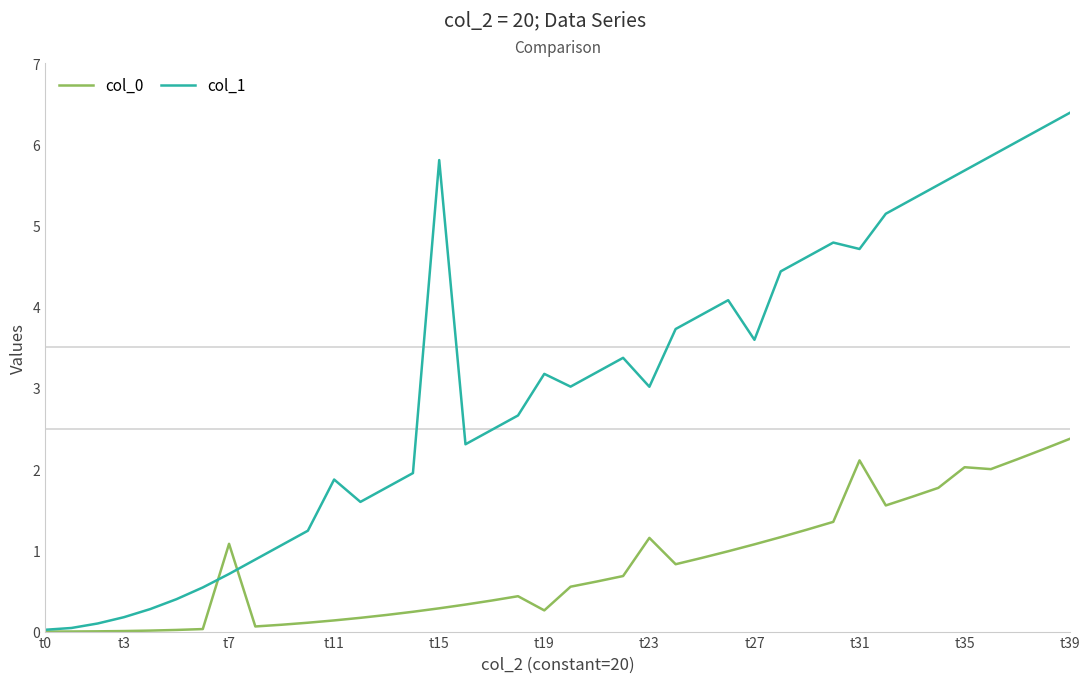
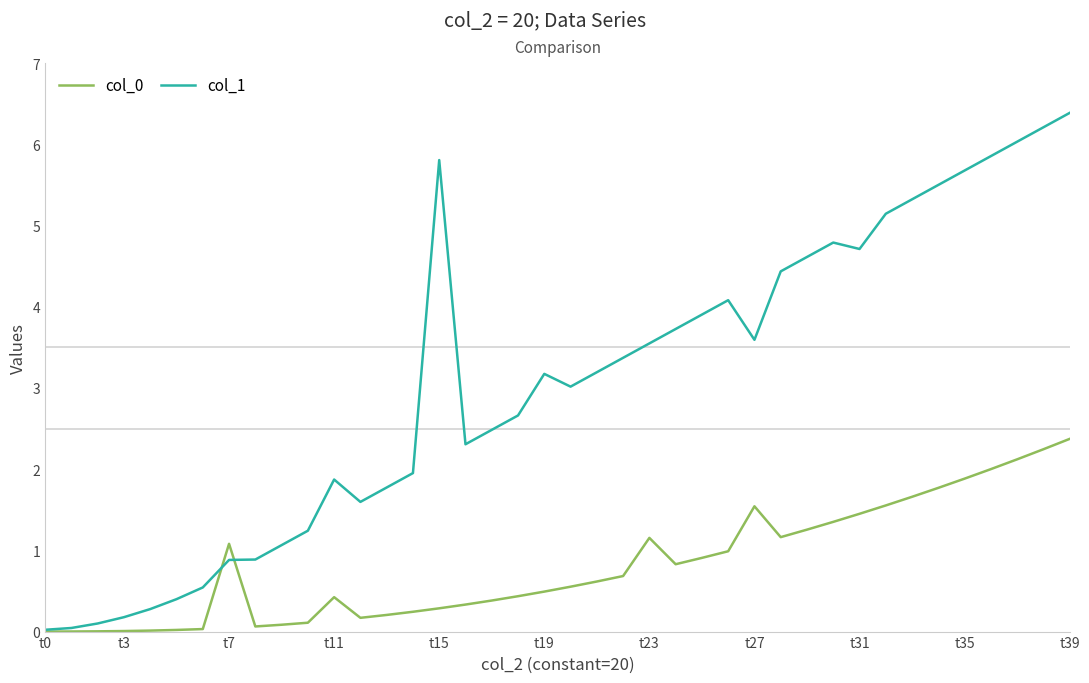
col_1, t7: 0.7 -> 0.9
col_0, t11: 0.1 -> 0.4
col_0, t19: 0.3 -> 0.5
col_1, t23: 3.0 -> 3.5
col_0, t27: 1.1 -> 1.5
col_0, t31: 2.1 -> 1.5
col_0, t35: 2.0 -> 1.9
